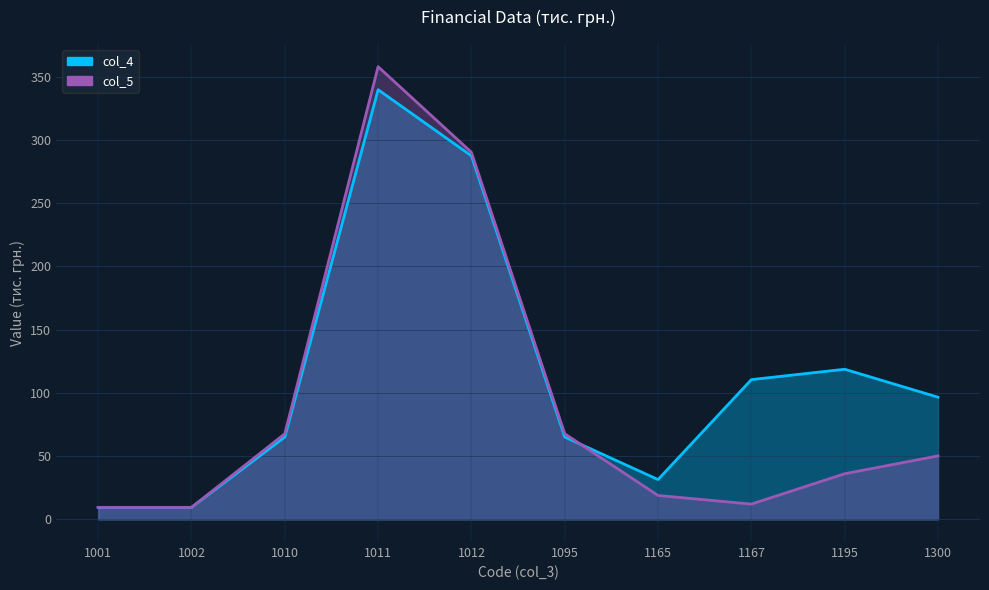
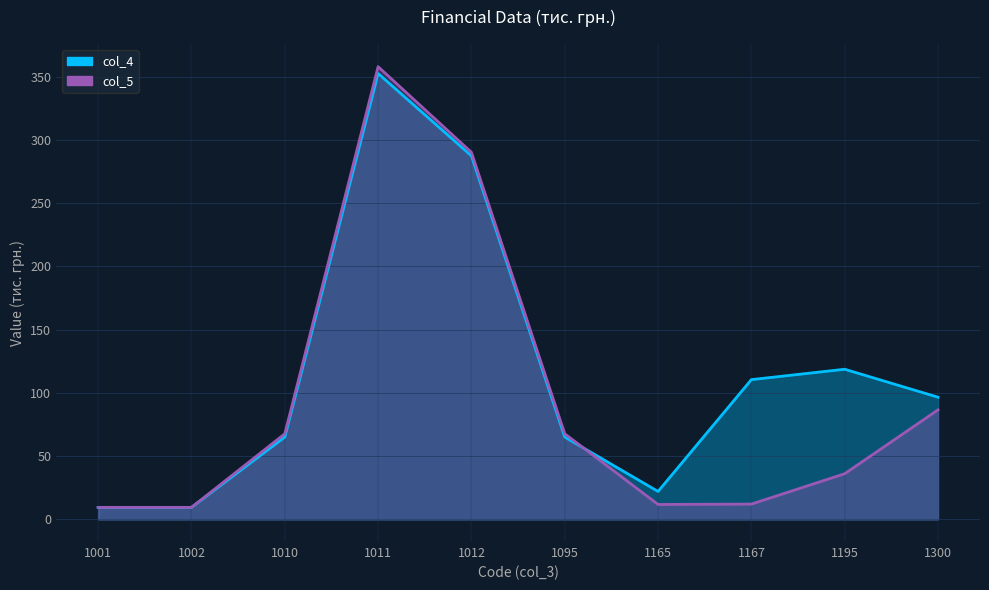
col_4, 1011: 340 -> 353
col_4, 1165: 32 -> 22
col_5, 1165: 19 -> 12
col_5, 1300: 50 -> 87
